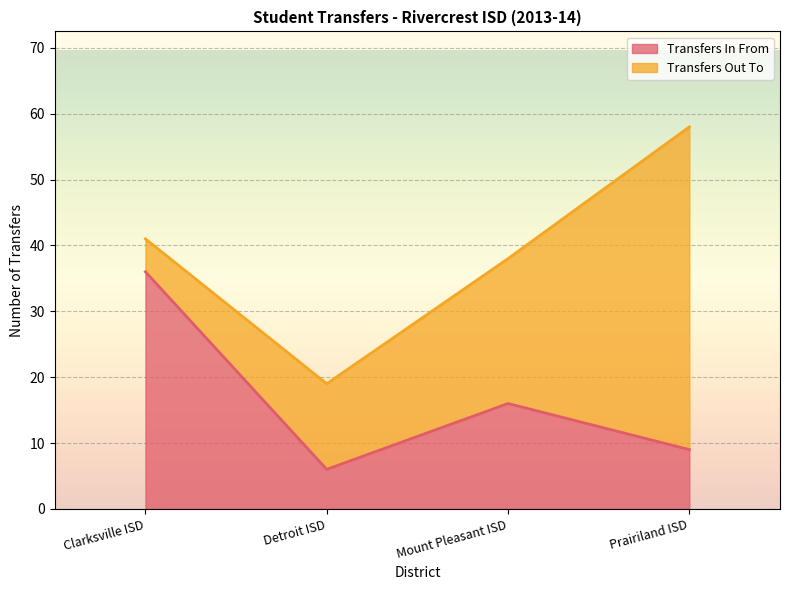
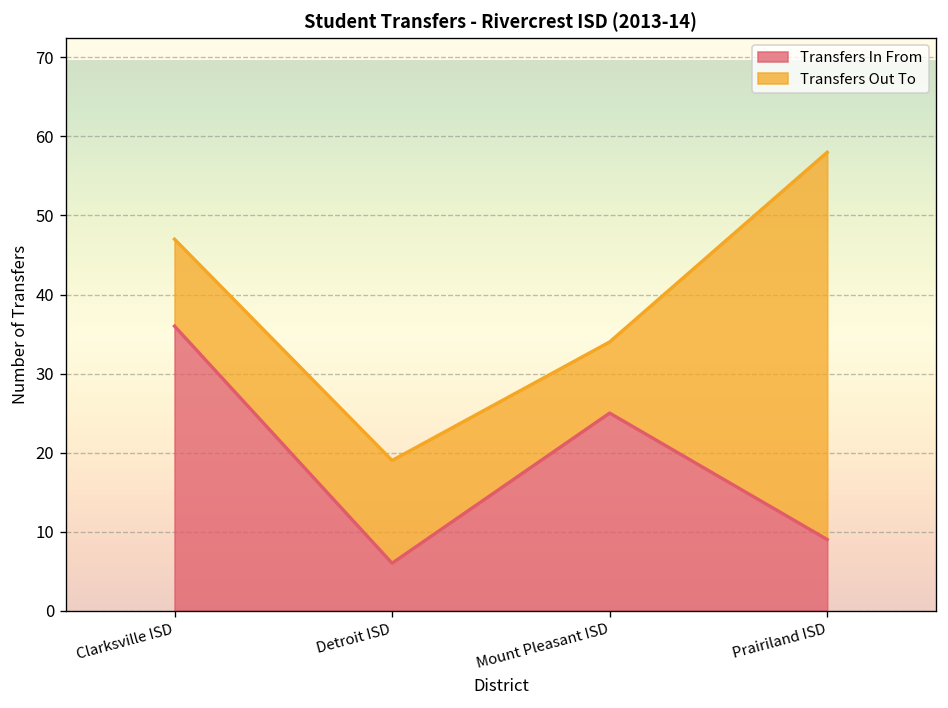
Transfers Out To, Clarksville ISD: 5 -> 11
Transfers In From, Mount Pleasant ISD: 16 -> 25
Transfers Out To, Mount Pleasant ISD: 22 -> 9
